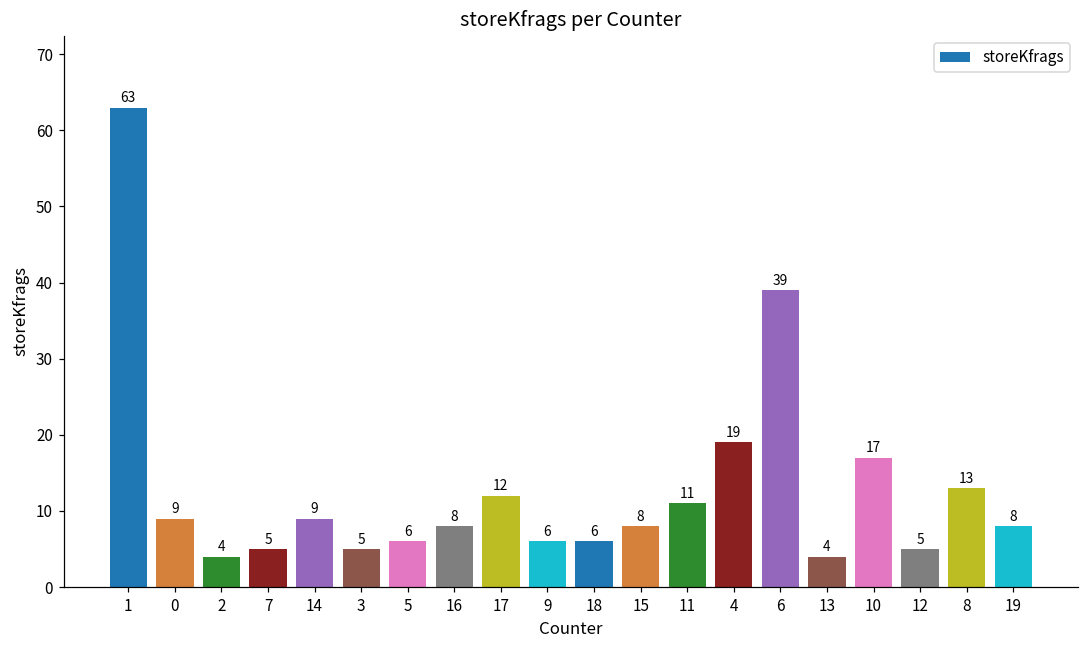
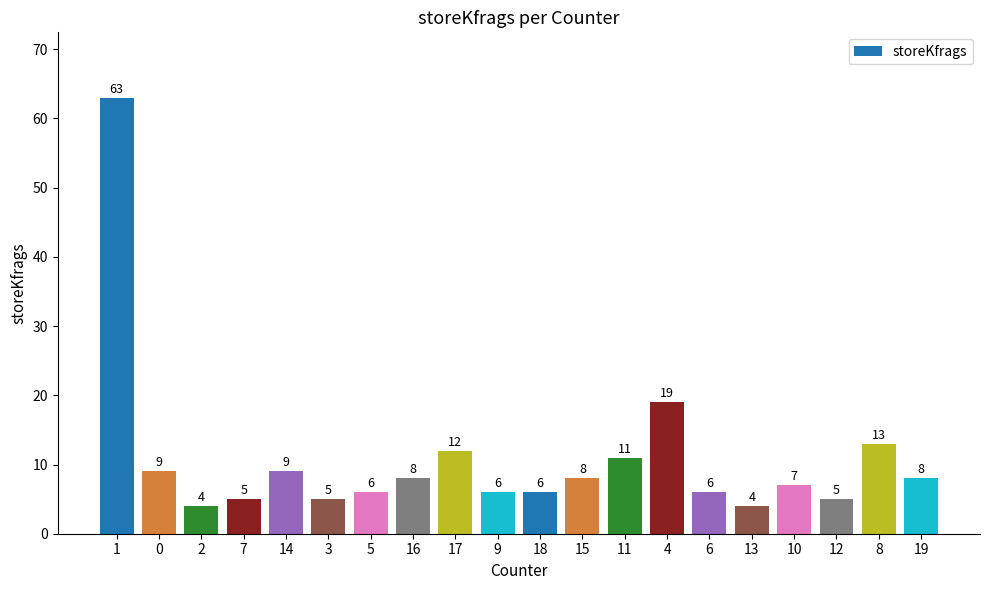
6: 39 -> 6
10: 17 -> 7
